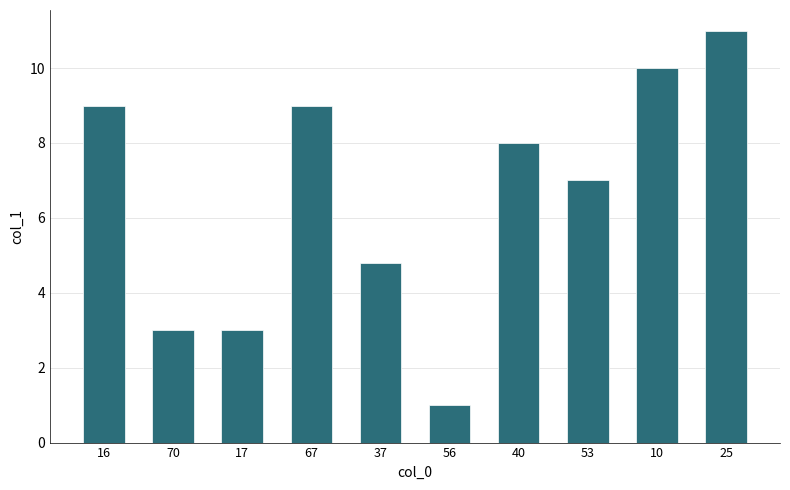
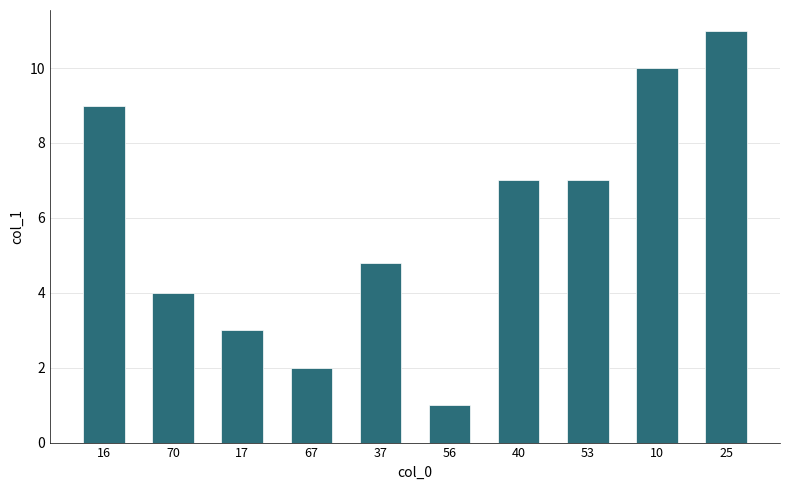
70: 3 -> 4
67: 9 -> 2
40: 8 -> 7
